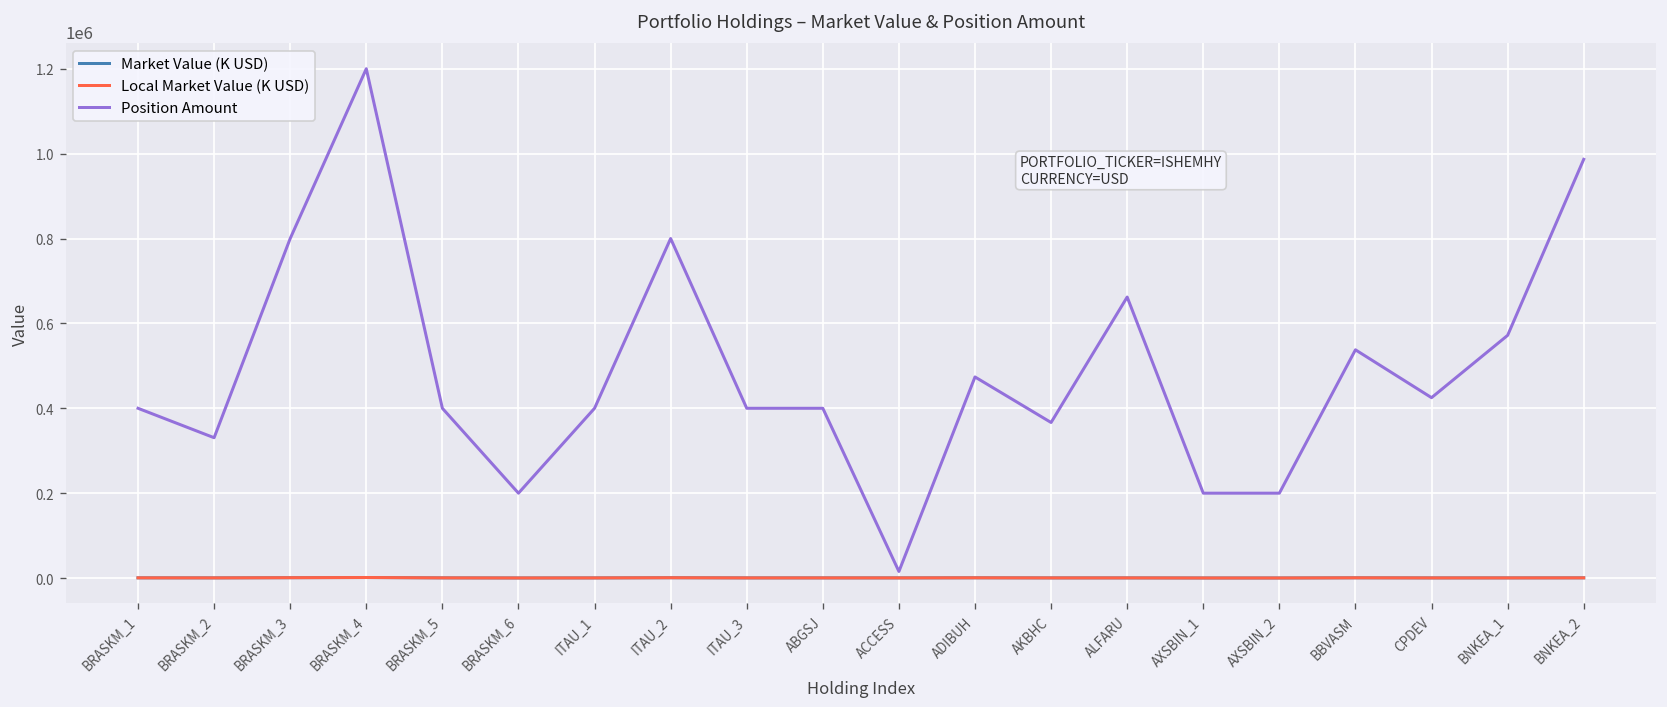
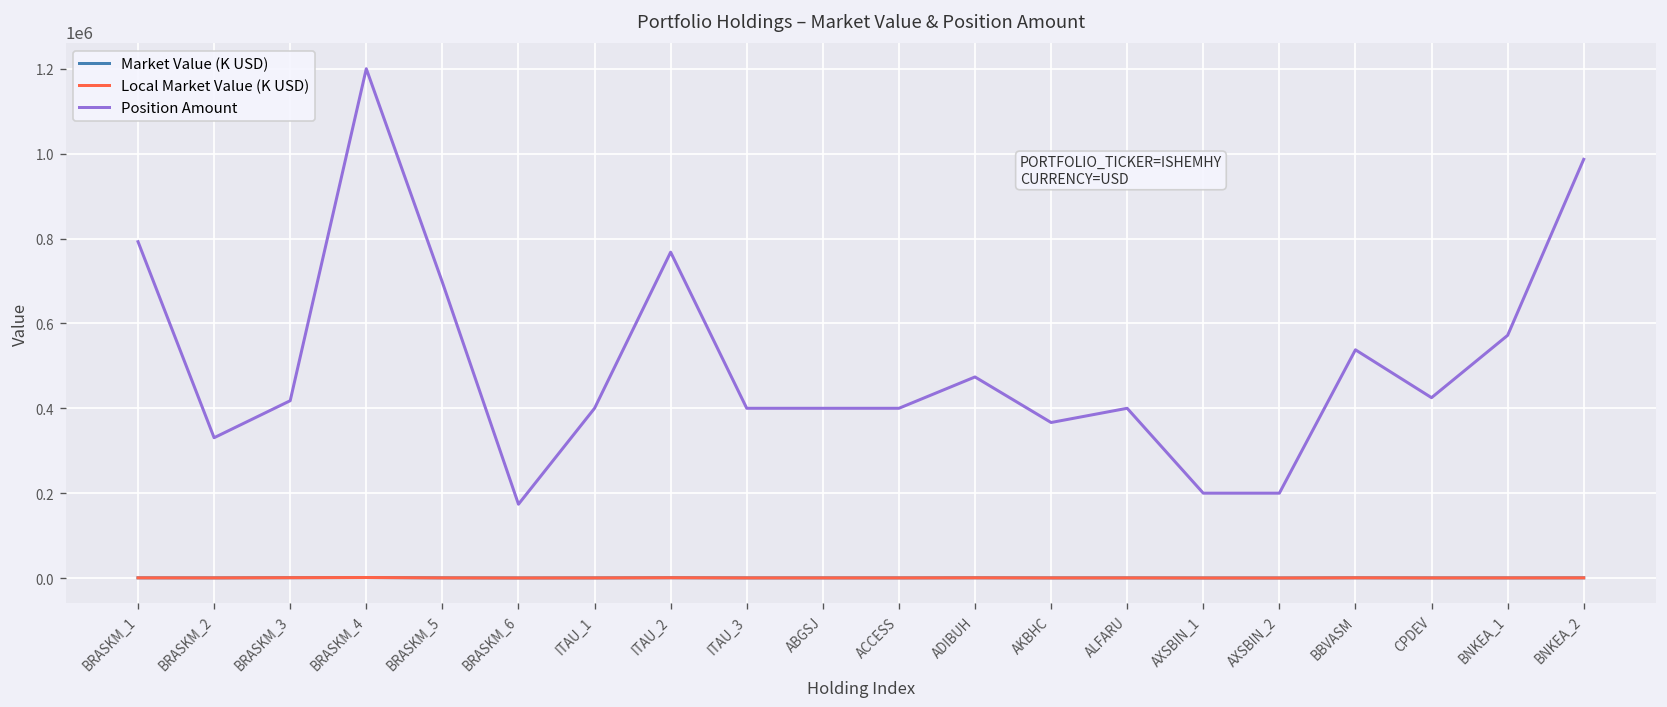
Position Amount, BRASKM_1: 400000 -> 790000
Position Amount, BRASKM_3: 800000 -> 420000
Position Amount, BRASKM_5: 400000 -> 700000
Position Amount, BRASKM_6: 200000 -> 170000
Position Amount, ITAU_2: 800000 -> 770000
Position Amount, ACCESS: 20000 -> 400000
Position Amount, ALFARU: 660000 -> 400000
